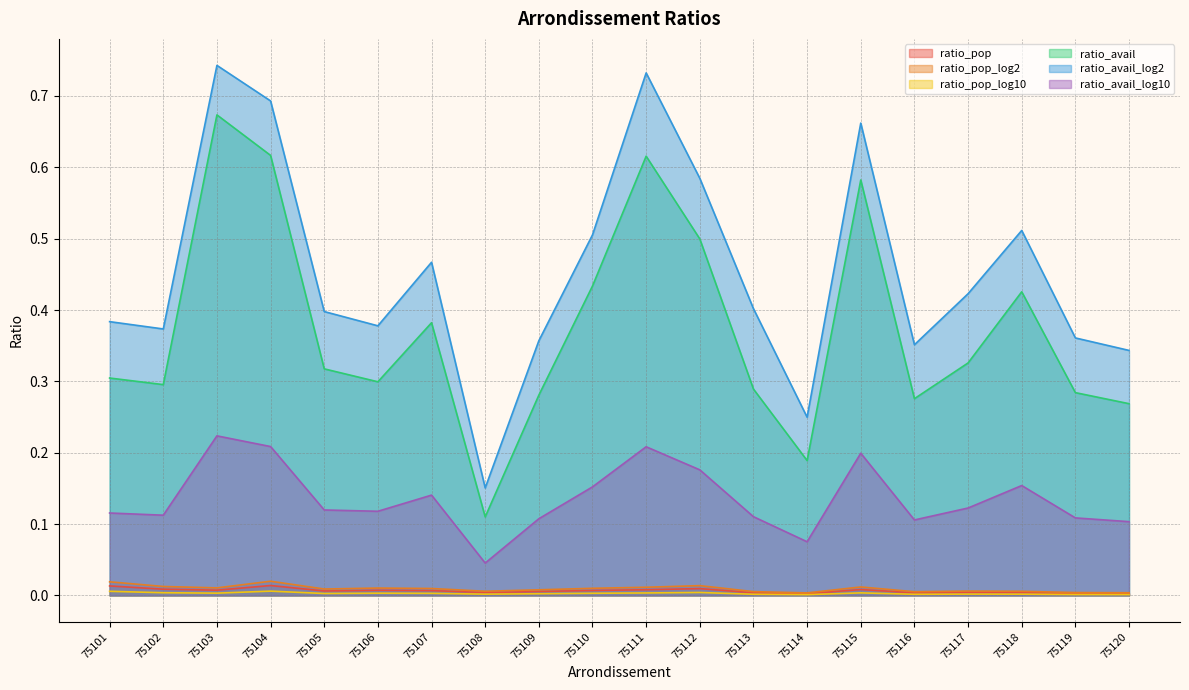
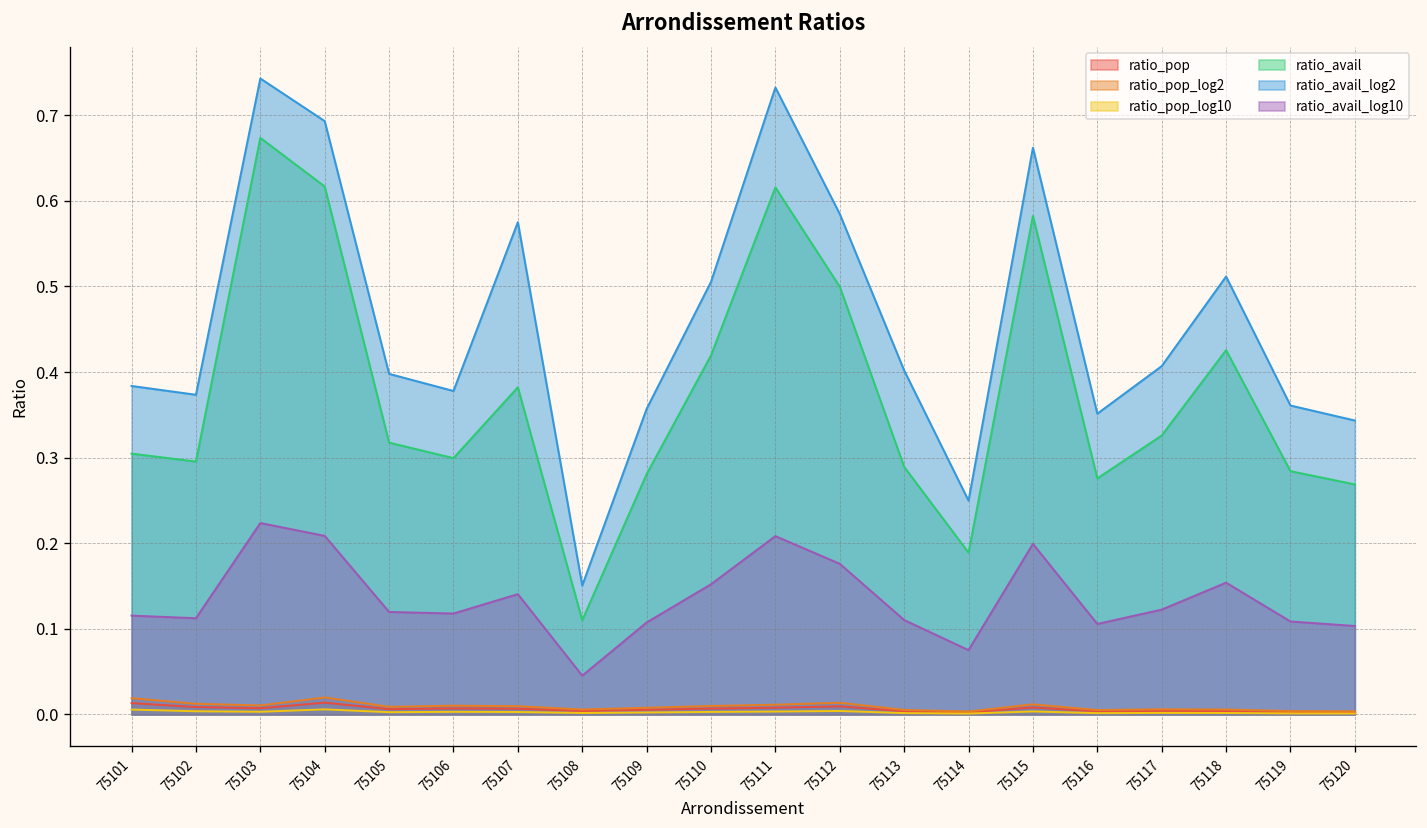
ratio_avail_log2, 75107: 0.47 -> 0.58
ratio_avail, 75110: 0.43 -> 0.42
ratio_avail_log2, 75117: 0.42 -> 0.41
